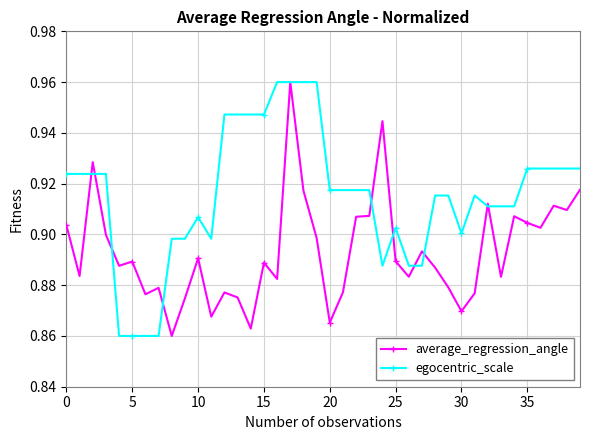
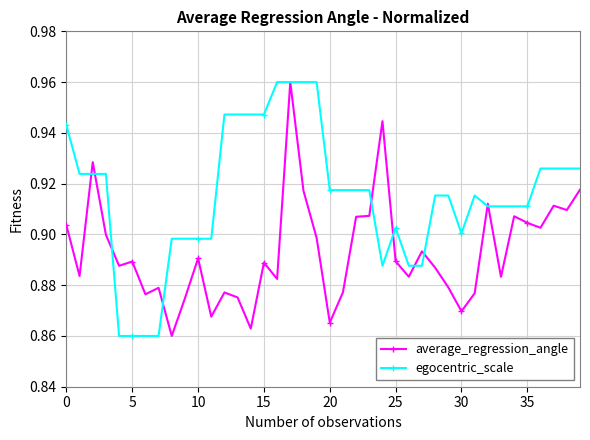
egocentric_scale, 0: 0.924 -> 0.943
egocentric_scale, 10: 0.907 -> 0.898
egocentric_scale, 35: 0.926 -> 0.911
